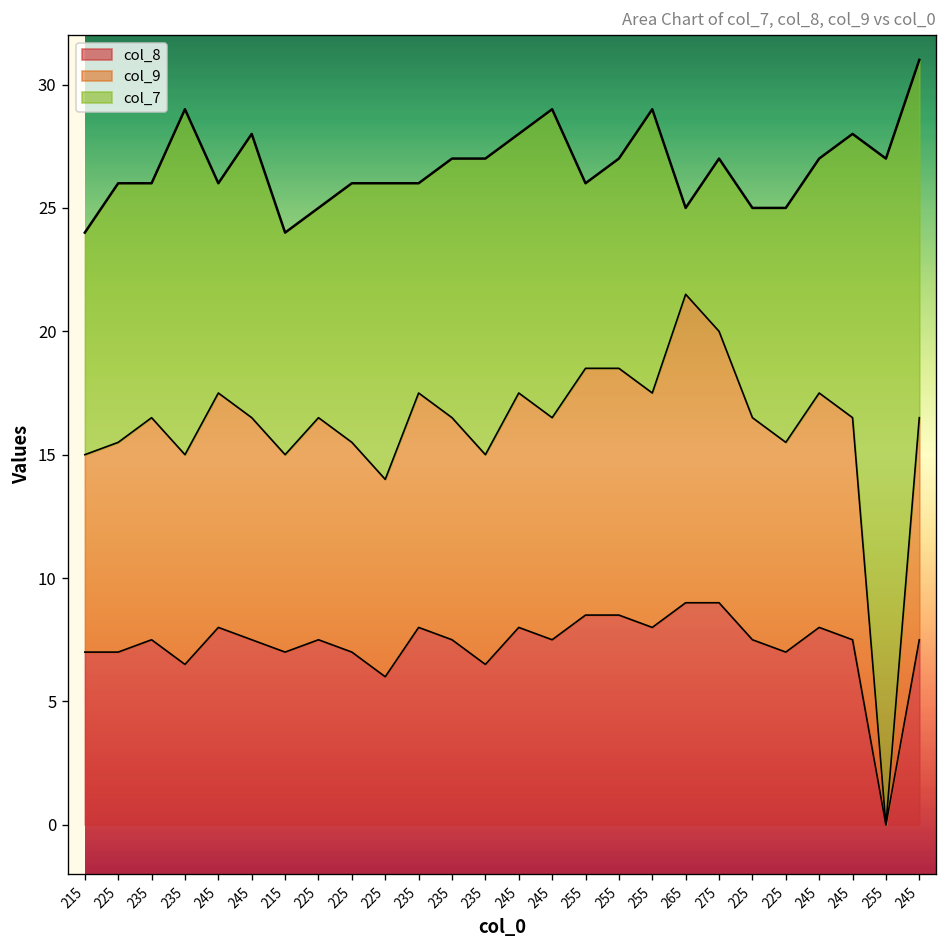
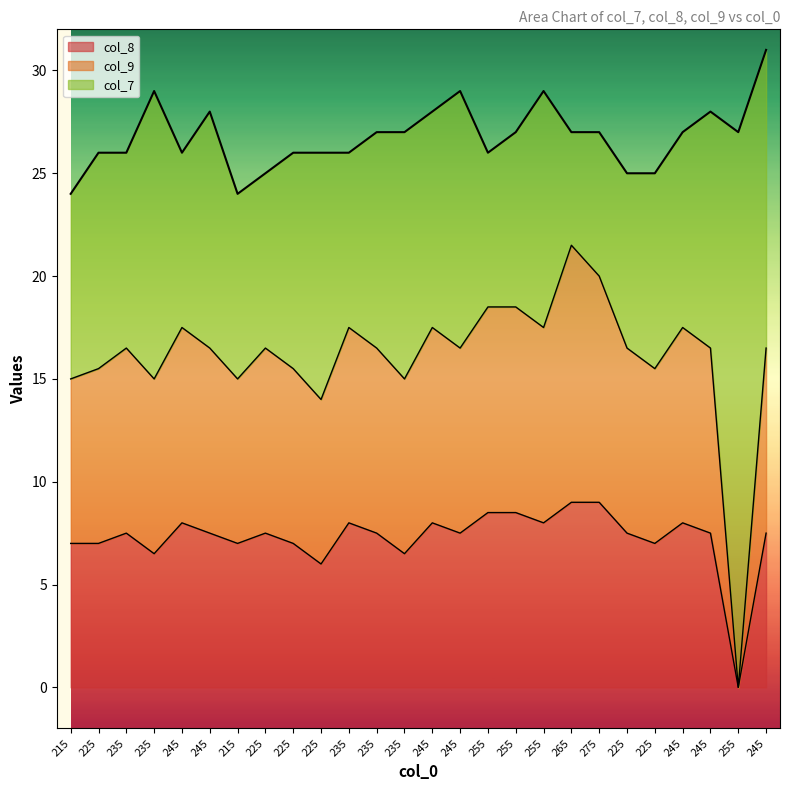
col_7, 265: 25 -> 27
